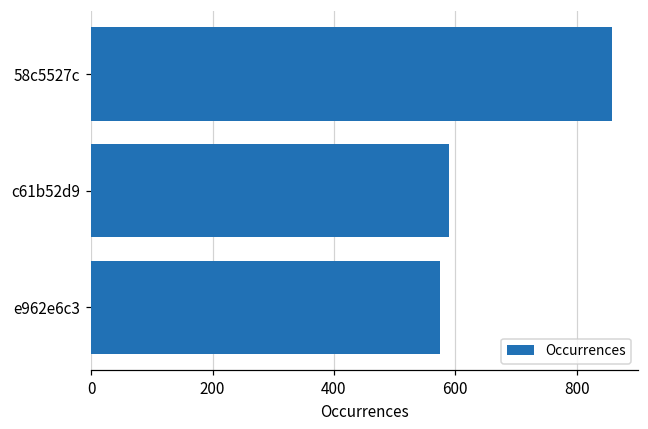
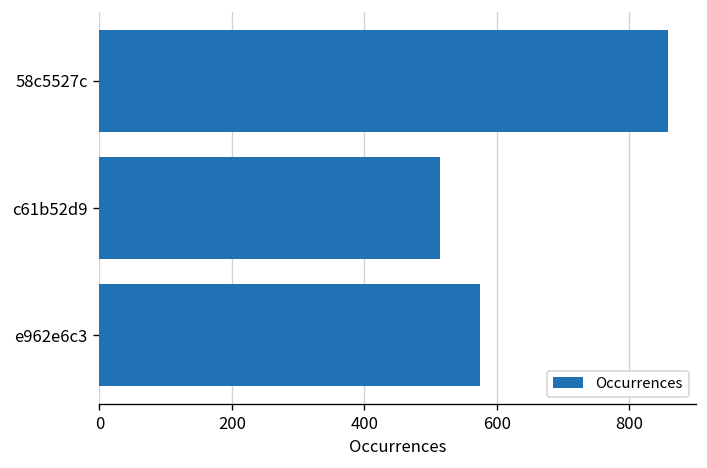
c61b52d9: 590 -> 510
